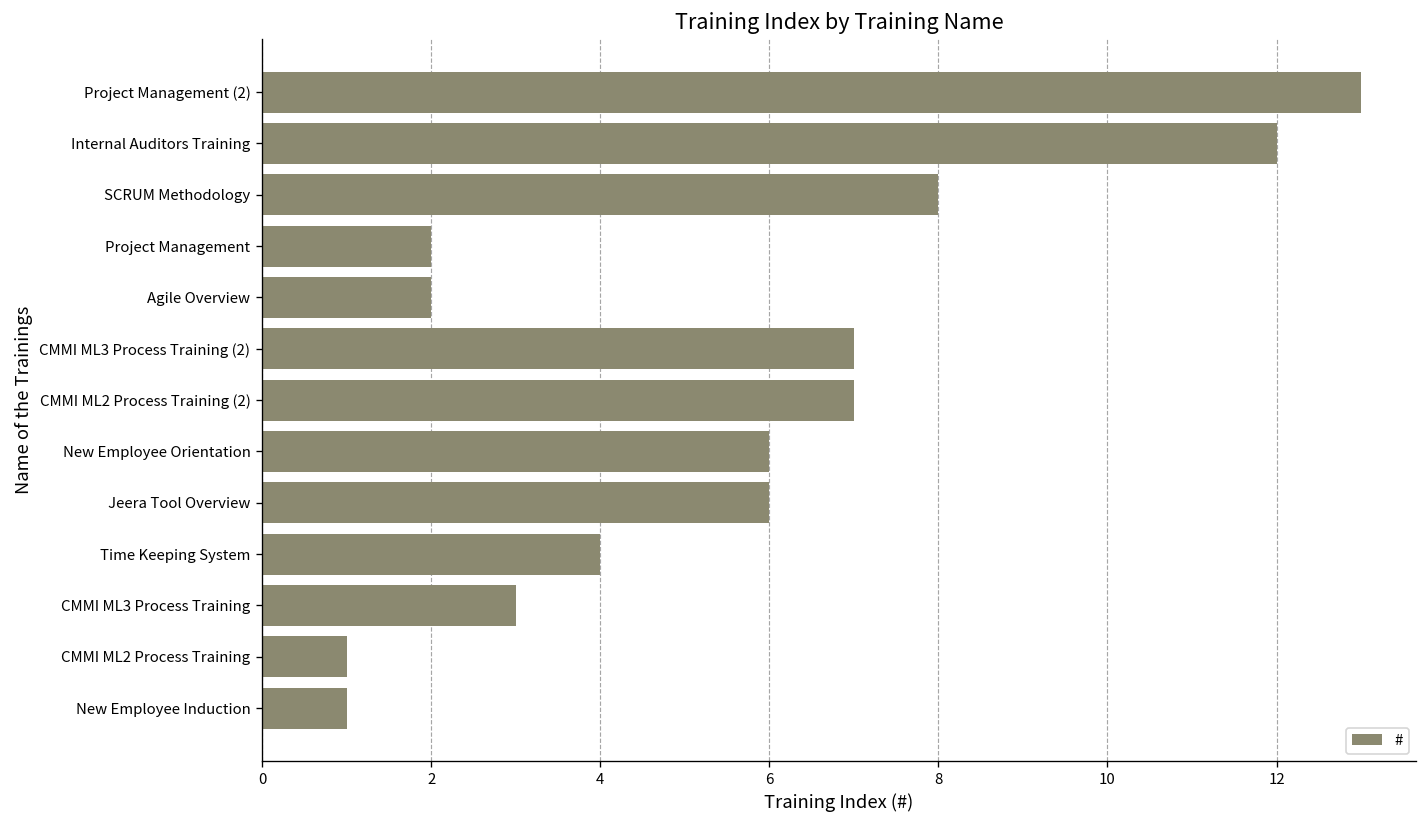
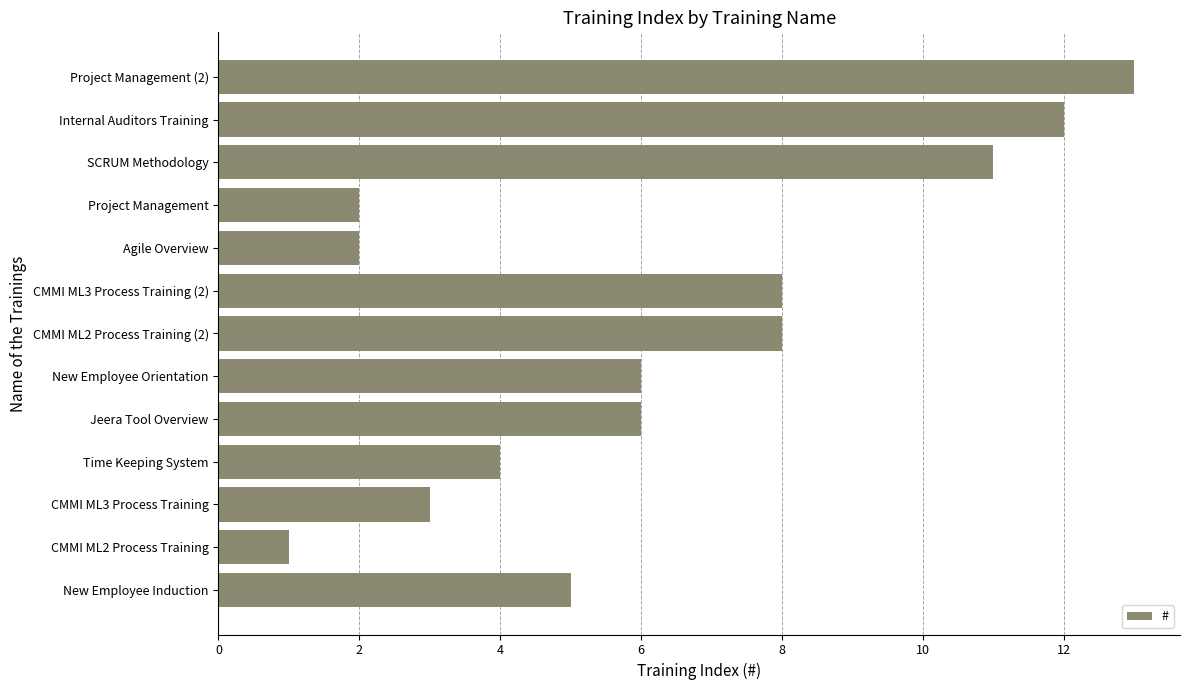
SCRUM Methodology: 8 -> 11
CMMI ML3 Process Training (2): 7 -> 8
CMMI ML2 Process Training (2): 7 -> 8
New Employee Induction: 1 -> 5
